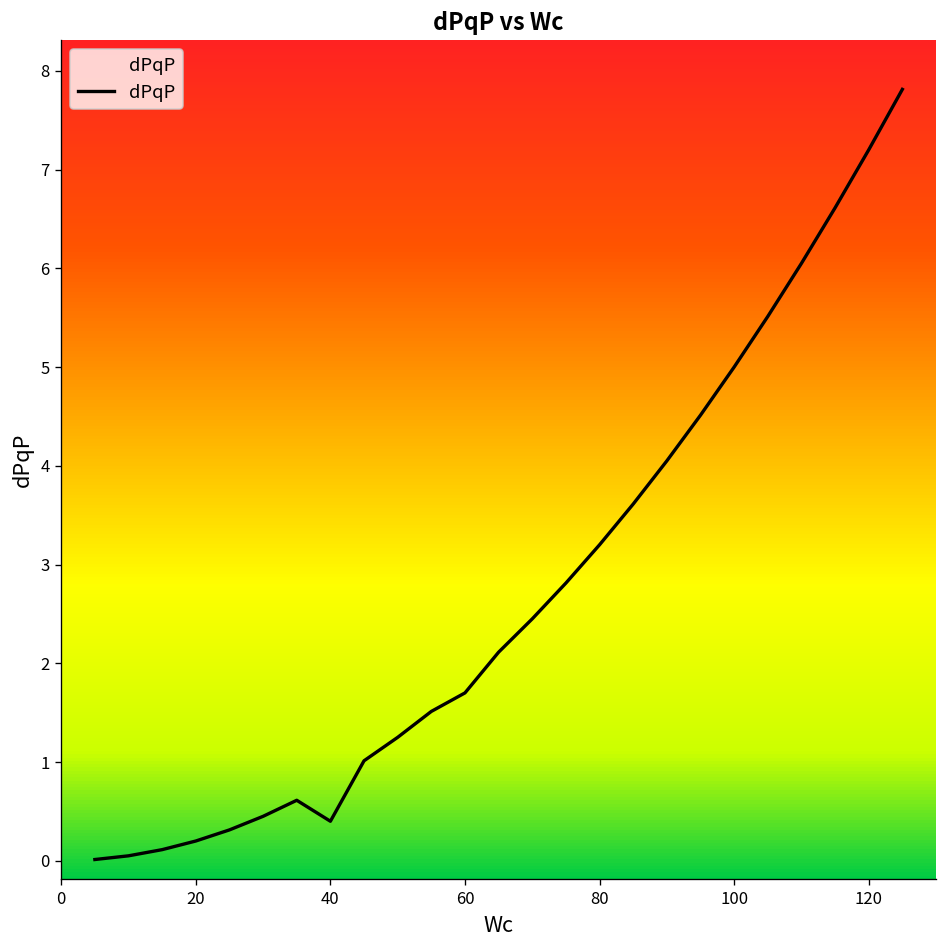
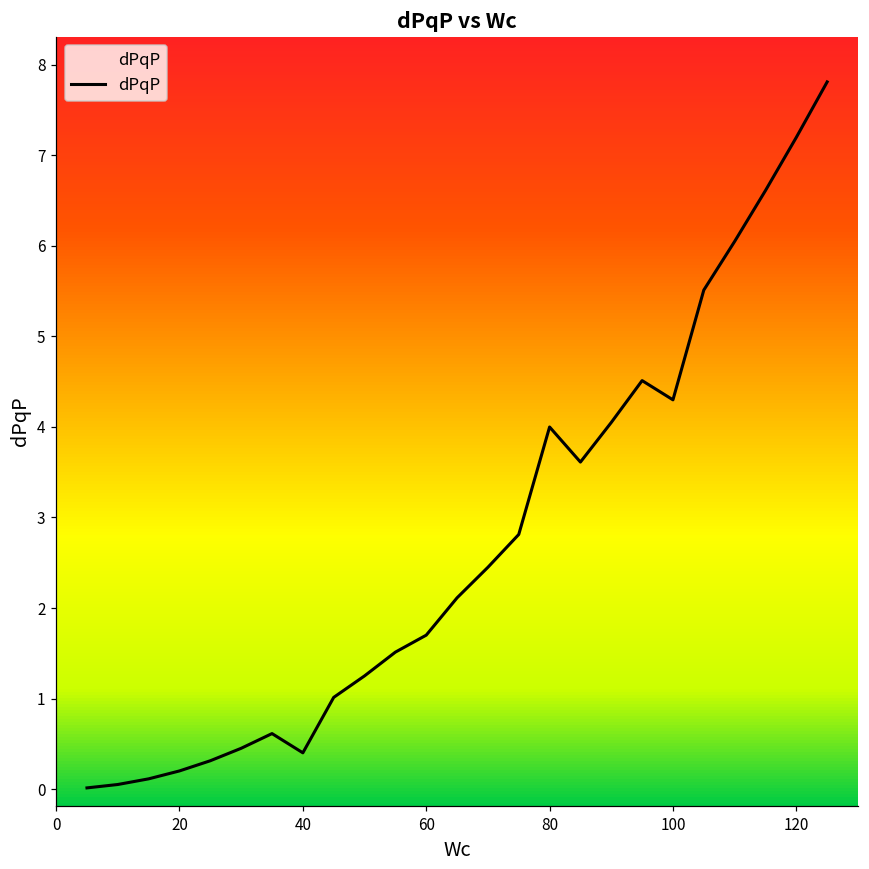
80: 3.2 -> 4.0
100: 5.0 -> 4.3
